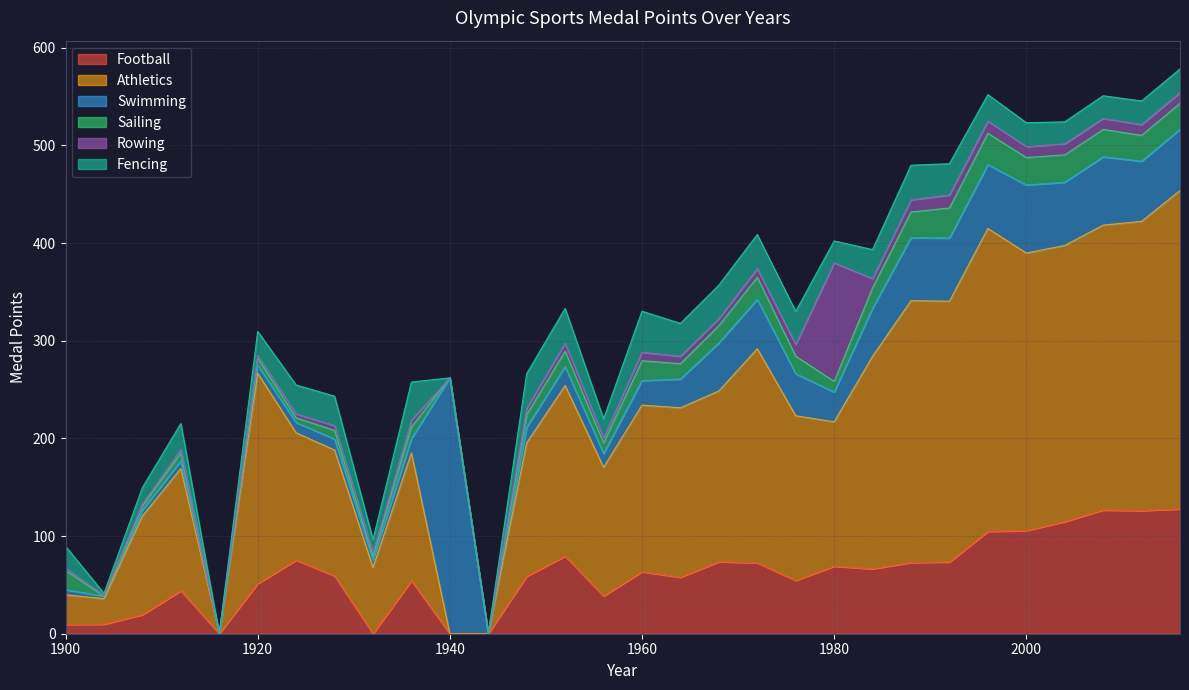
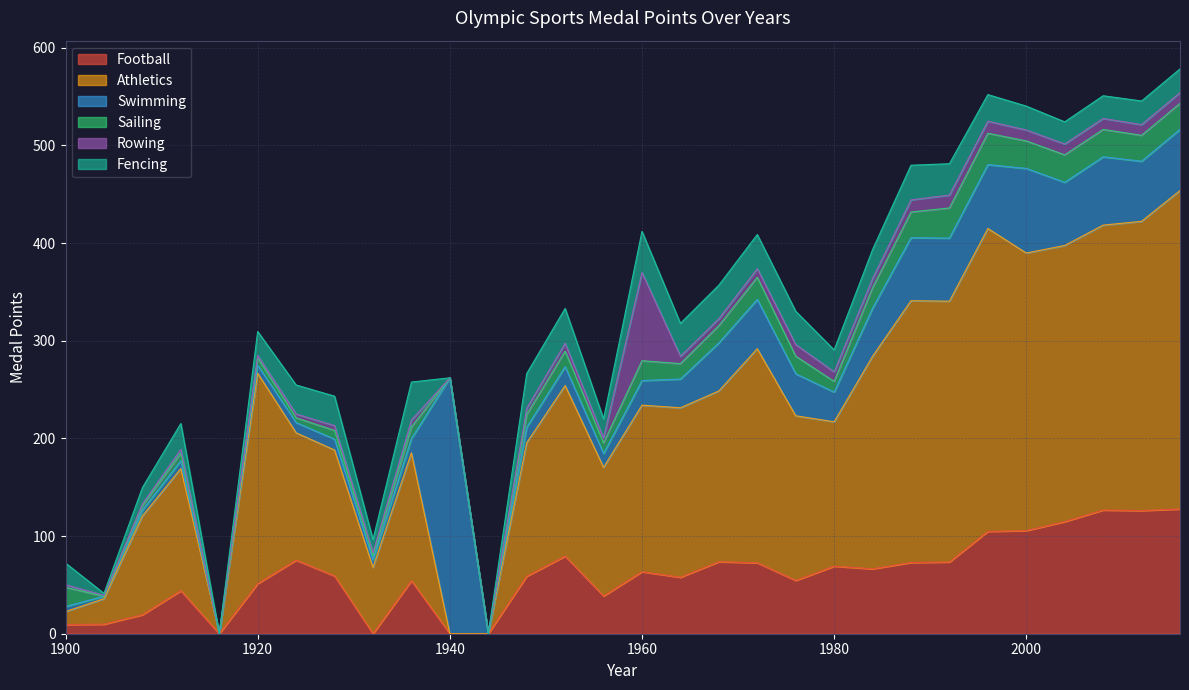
Athletics, 1900: 30 -> 10
Rowing, 1960: 10 -> 90
Rowing, 1980: 120 -> 10
Swimming, 2000: 70 -> 90
